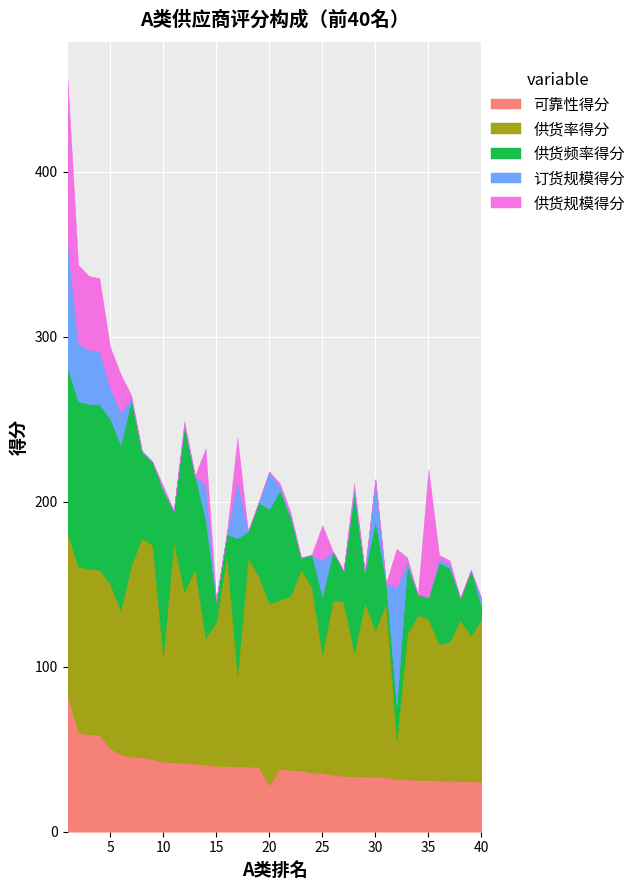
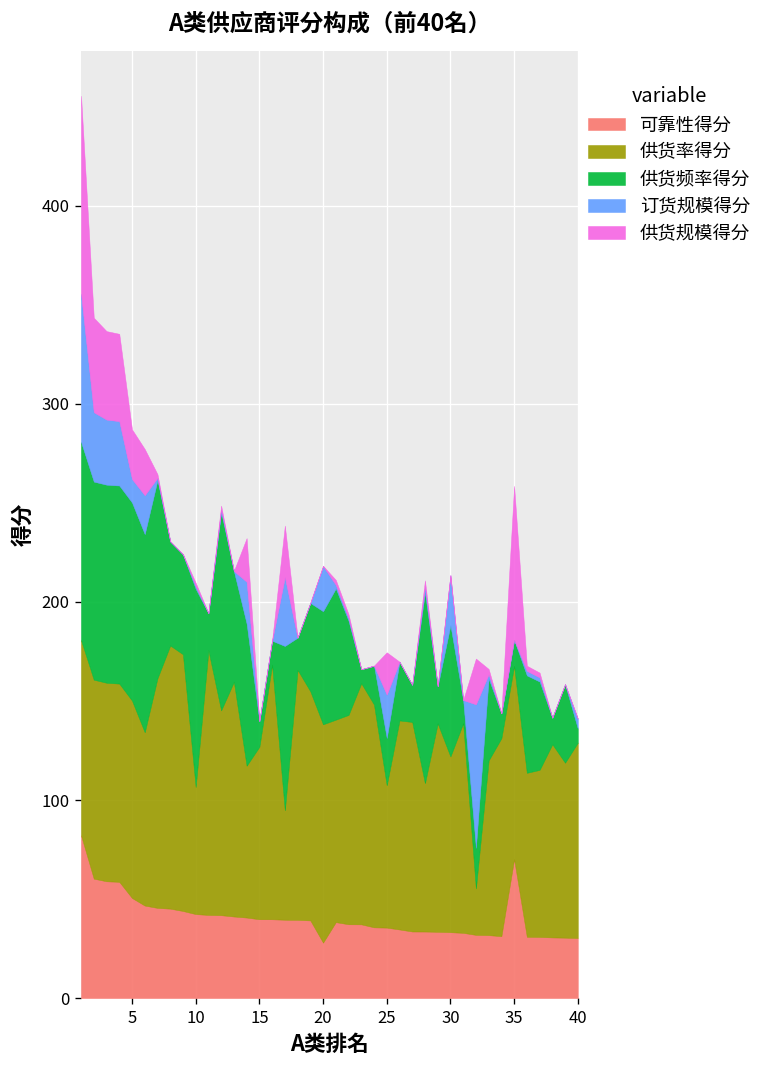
订货规模得分, 5: 19 -> 12
供货频率得分, 25: 35 -> 24
可靠性得分, 35: 31 -> 70
